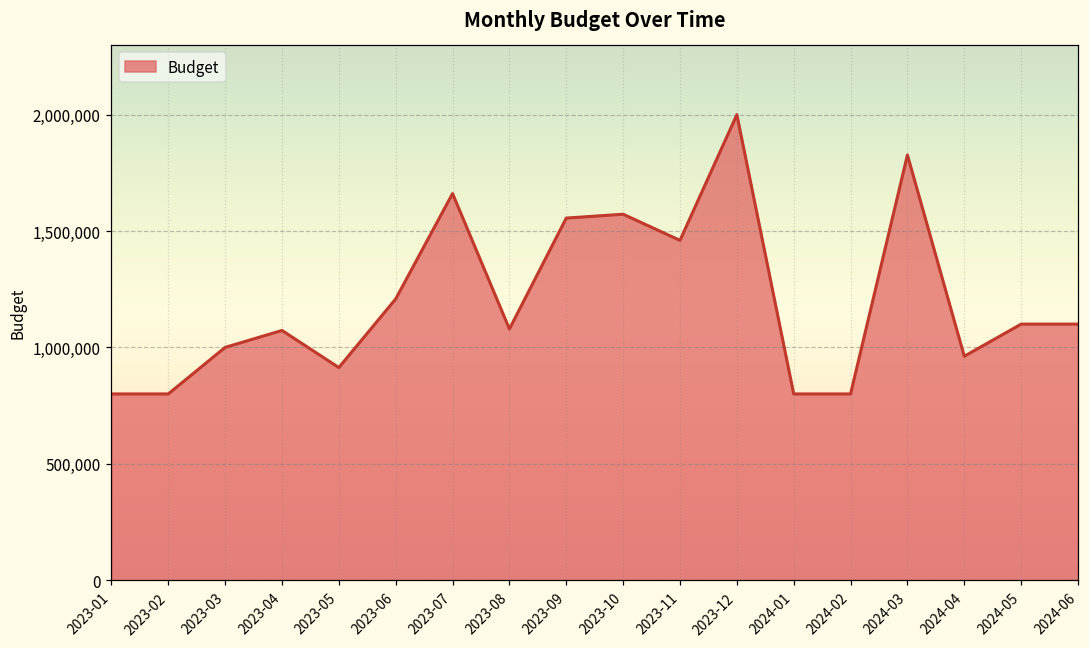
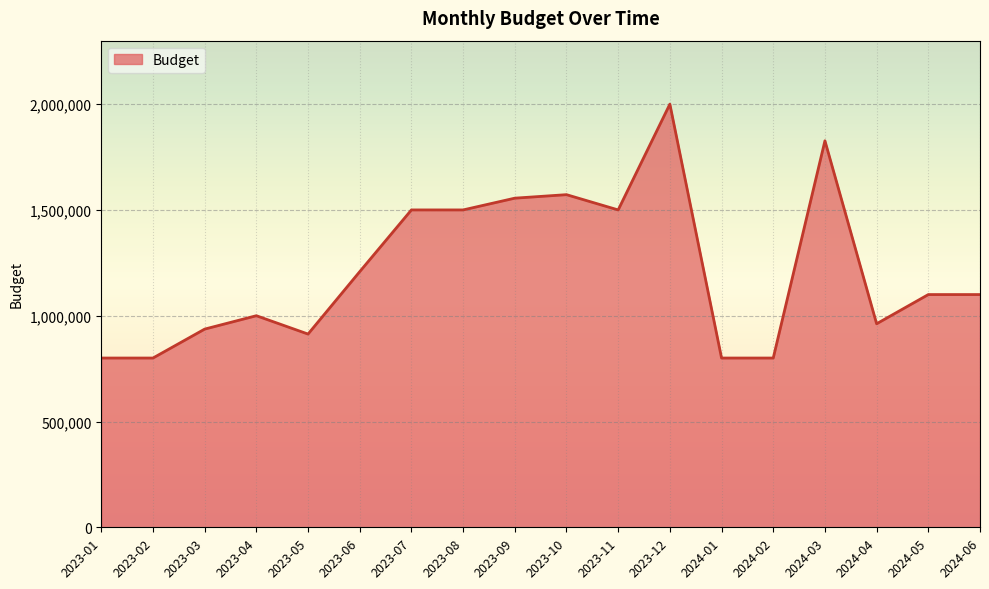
2023-03: 1,000,000 -> 940,000
2023-04: 1,070,000 -> 1,000,000
2023-07: 1,660,000 -> 1,500,000
2023-08: 1,080,000 -> 1,500,000
2023-11: 1,460,000 -> 1,500,000
